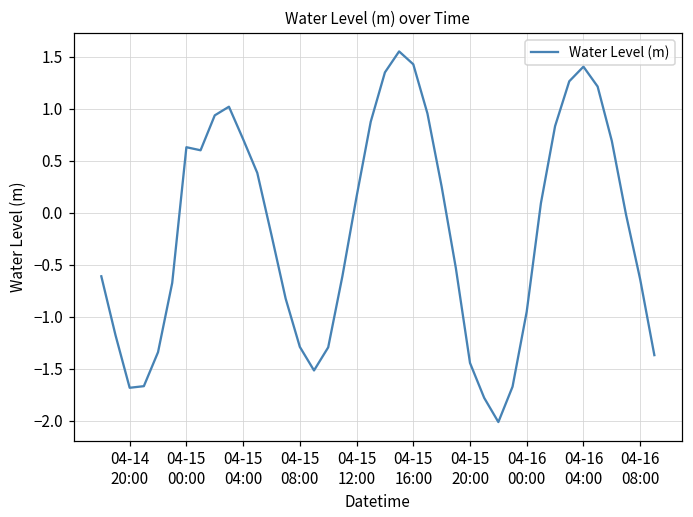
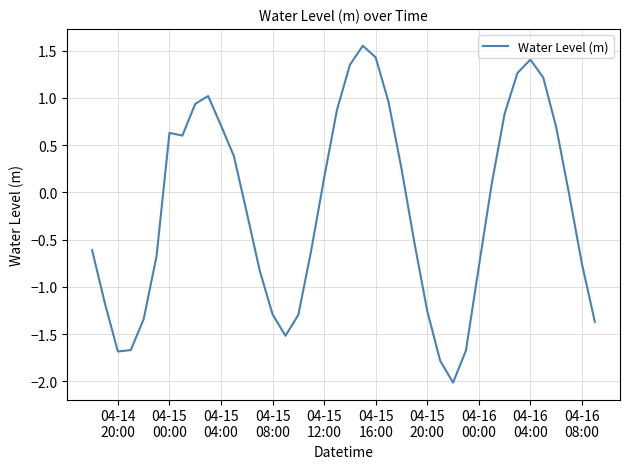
04-15 20:00: -1.4 -> -1.3
04-16 00:00: -1.0 -> -0.8
04-16 08:00: -0.6 -> -0.8
